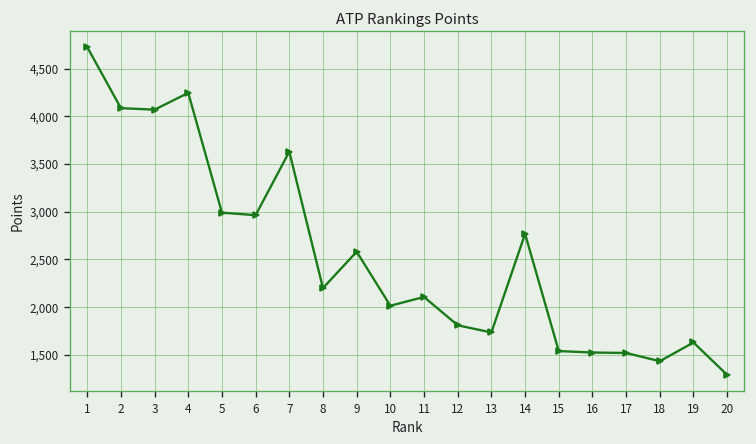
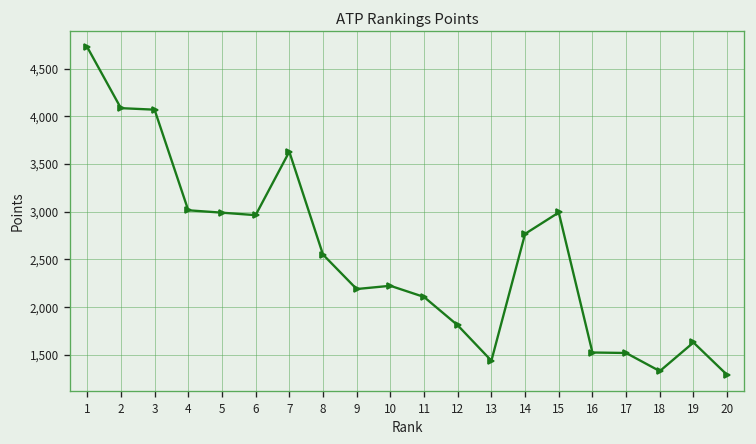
4: 4,200 -> 3,000
8: 2,200 -> 2,600
9: 2,600 -> 2,200
10: 2,000 -> 2,200
13: 1,700 -> 1,400
15: 1,500 -> 3,000
18: 1,400 -> 1,300
